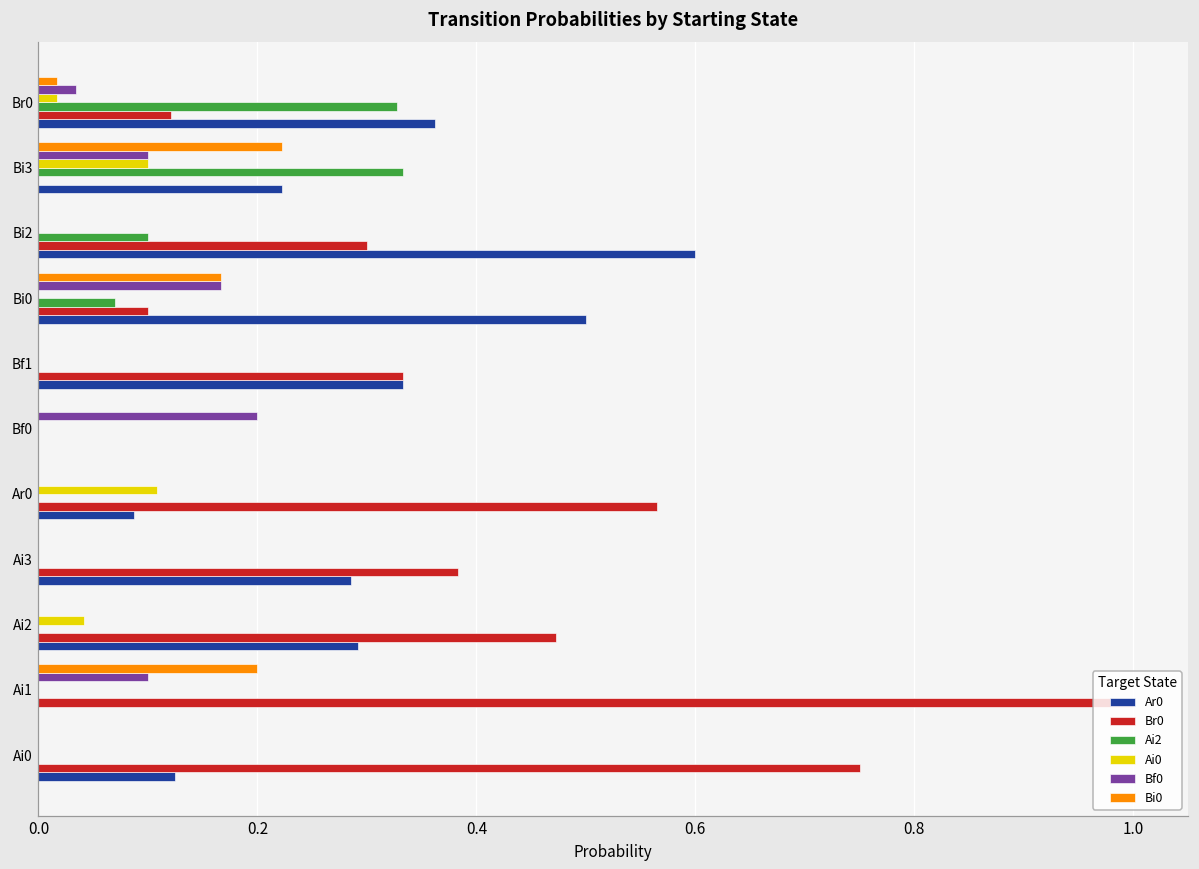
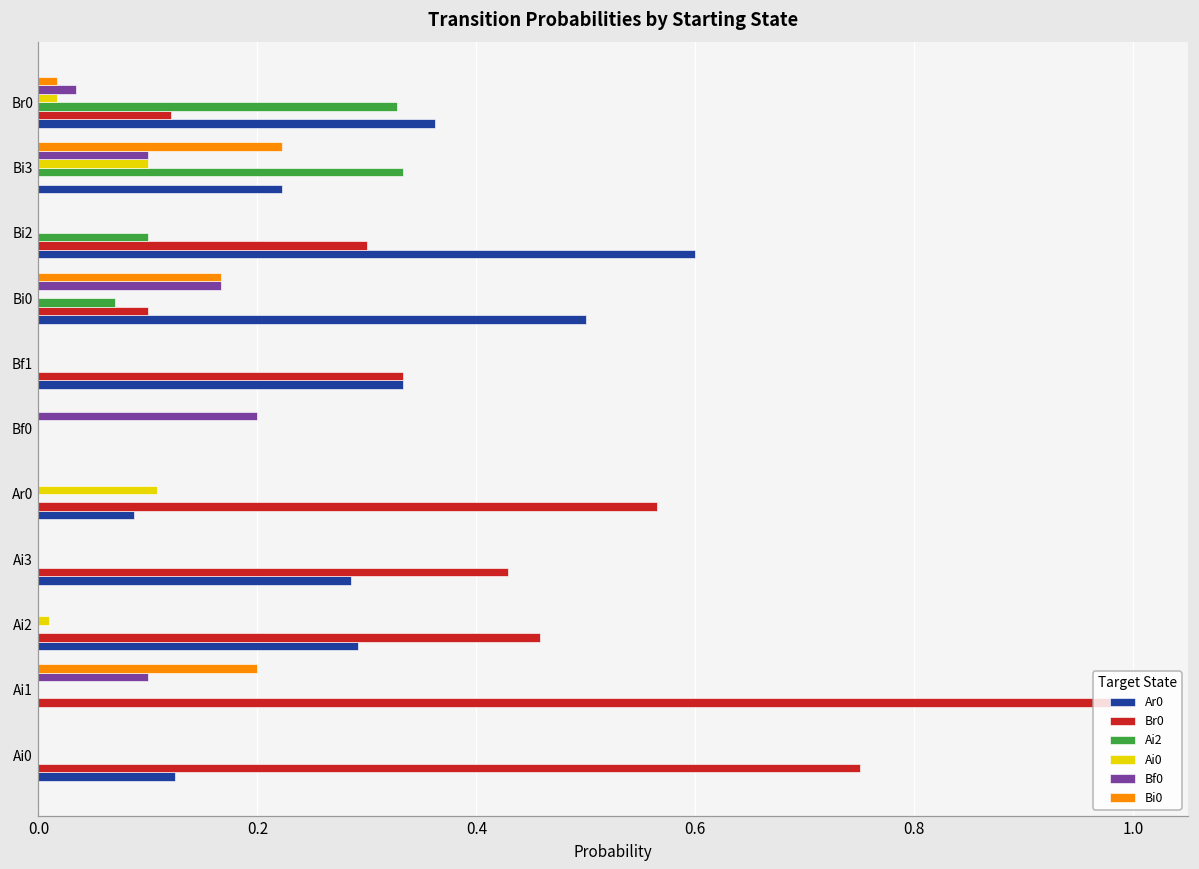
Br0, Ai3: 0.38 -> 0.43
Ai0, Ai2: 0.04 -> 0.01
Br0, Ai2: 0.47 -> 0.46
